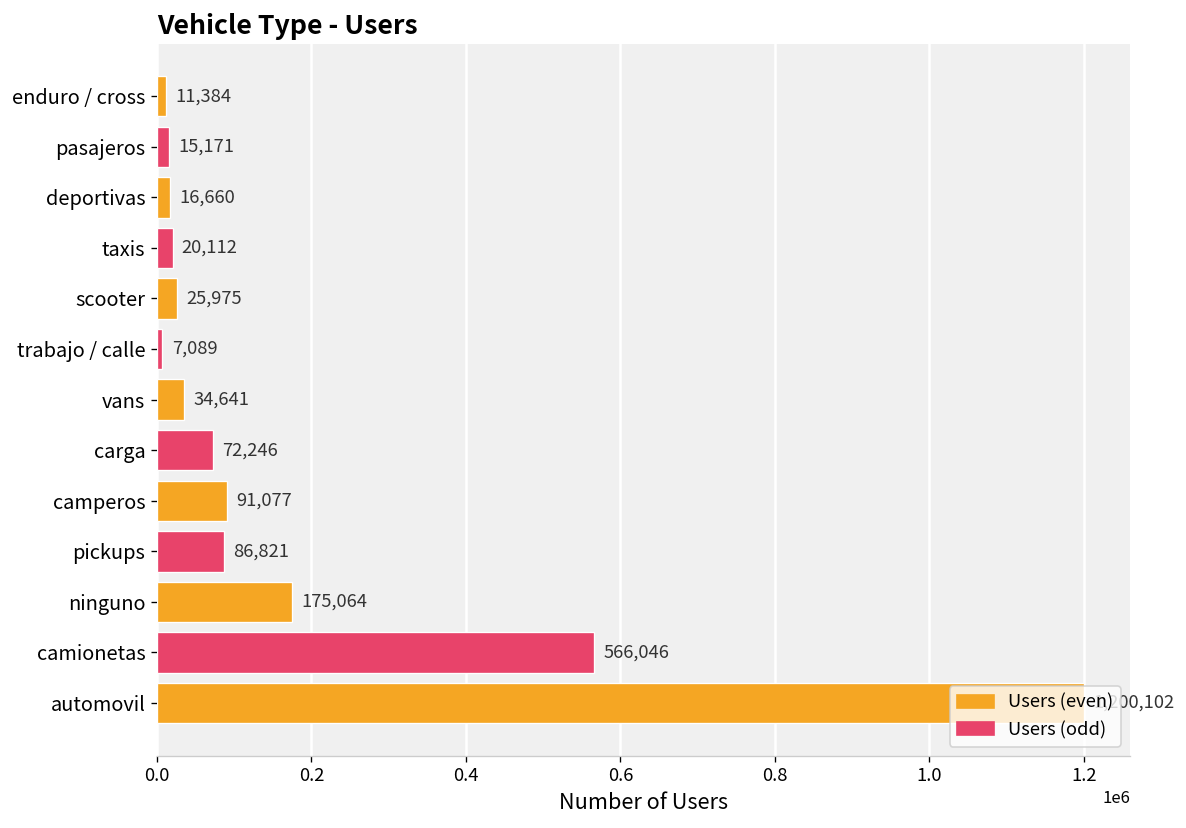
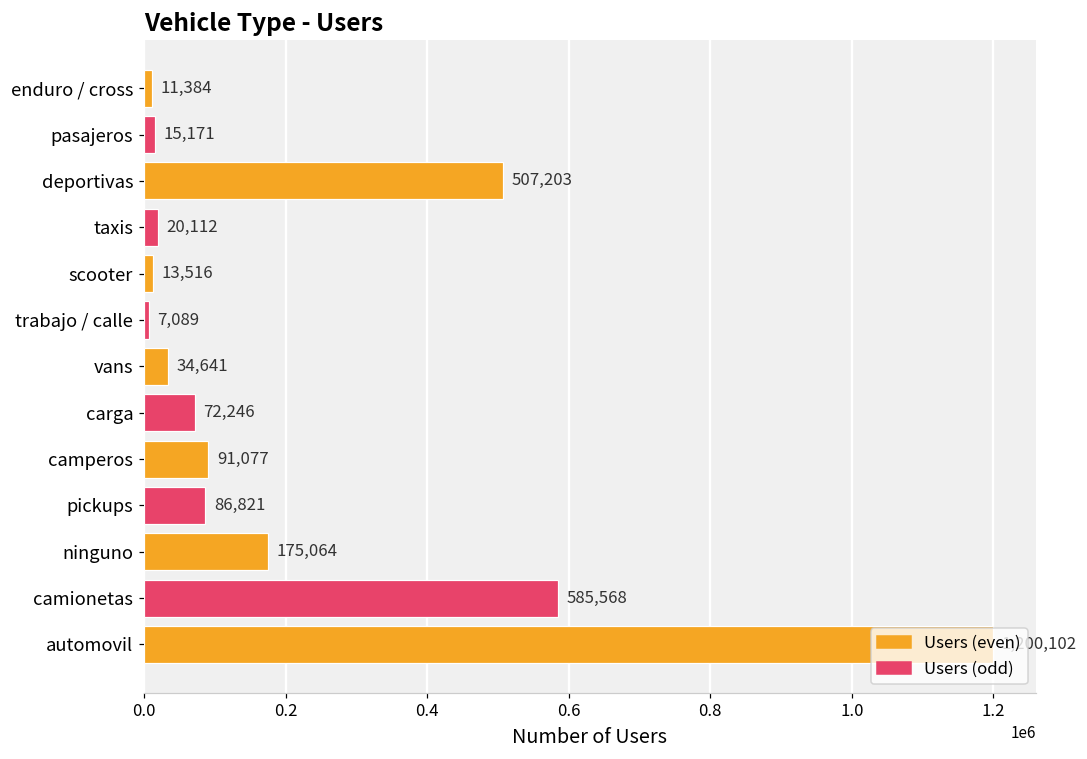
deportivas: 16,660 -> 507,203
scooter: 25,975 -> 13,516
camionetas: 566,046 -> 585,568
